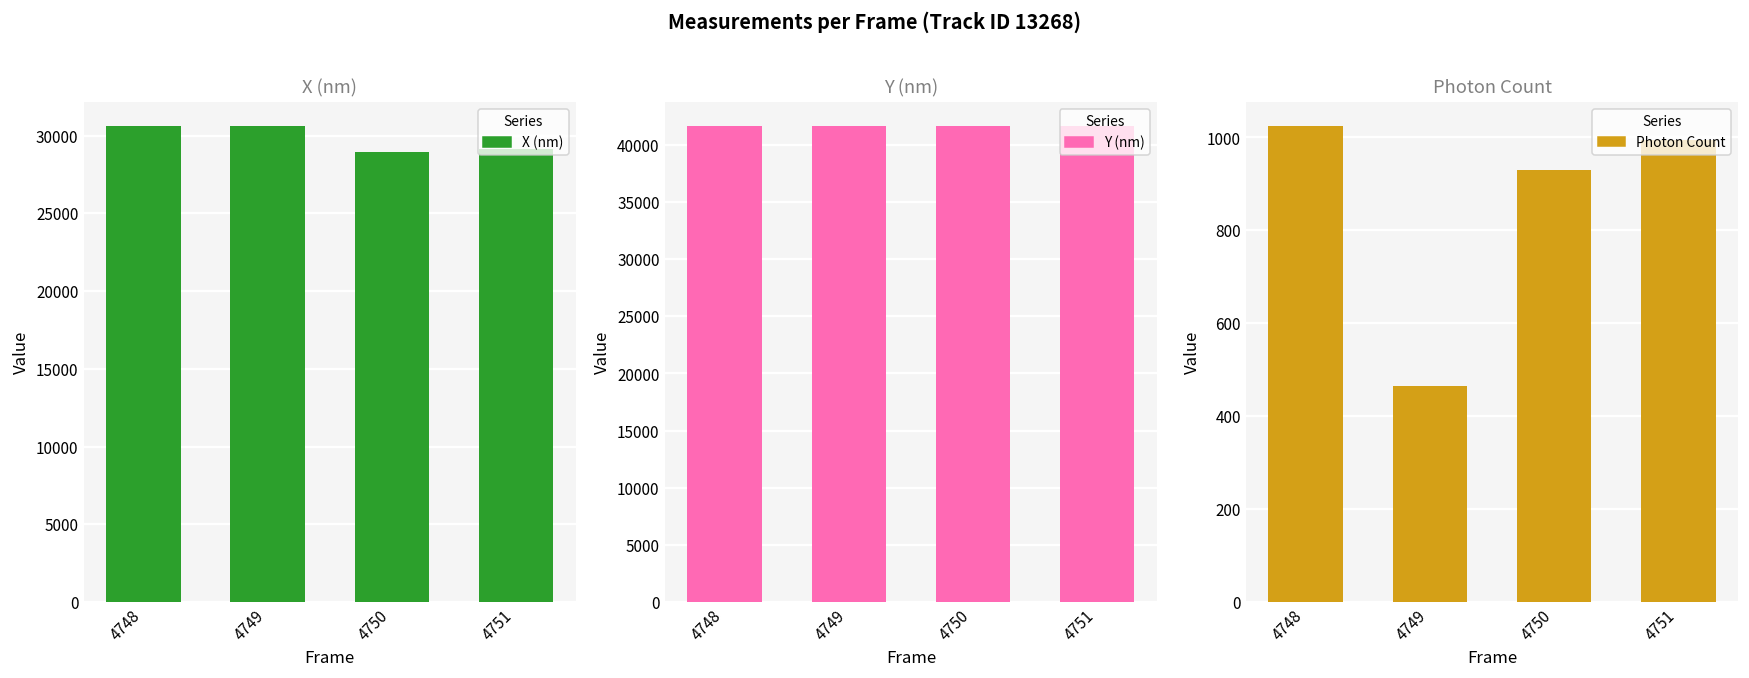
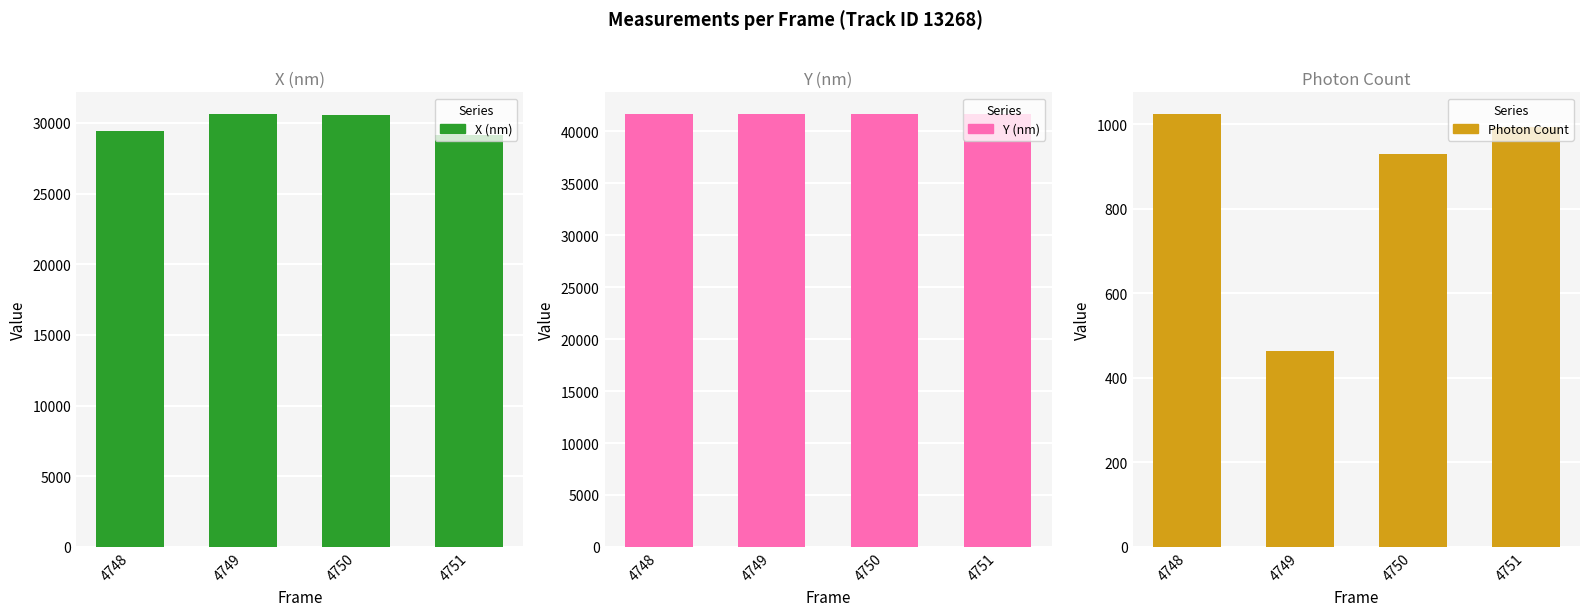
X (nm), 4748: 30600 -> 29400
X (nm), 4750: 29000 -> 30600
